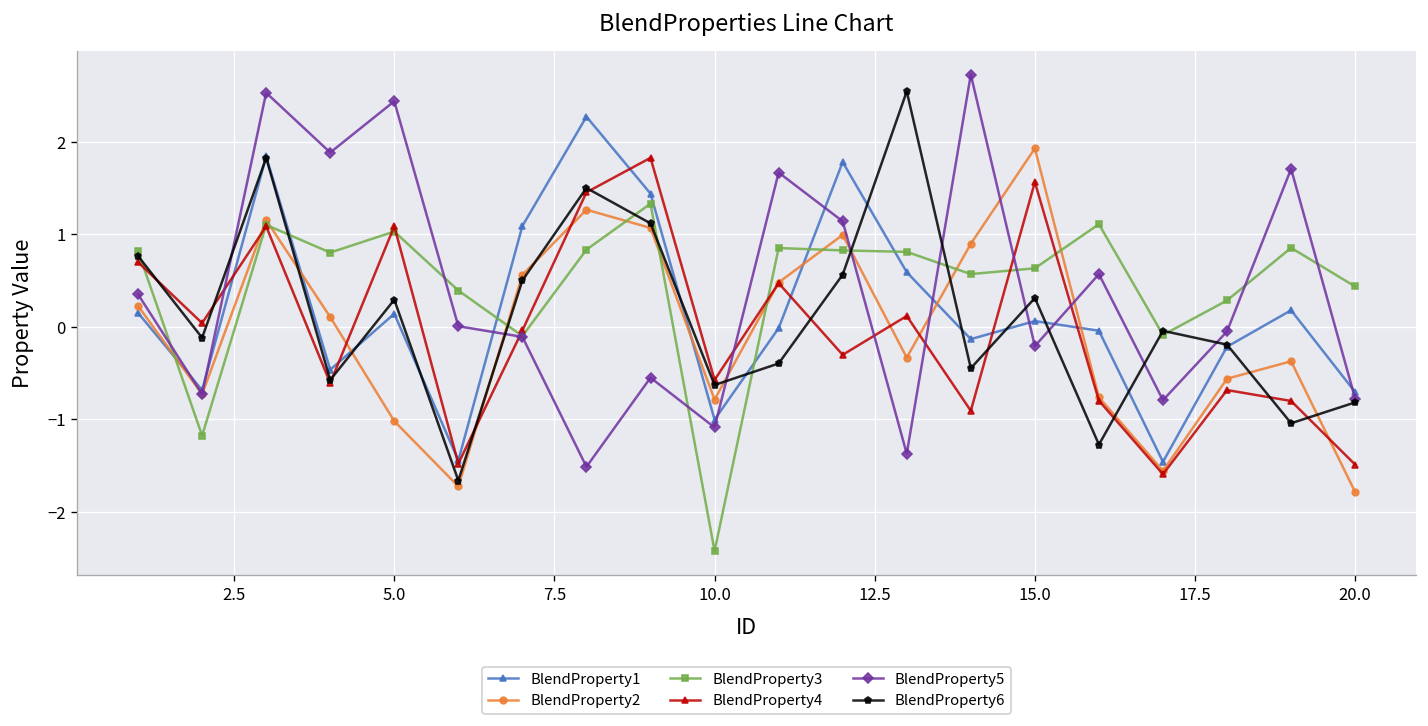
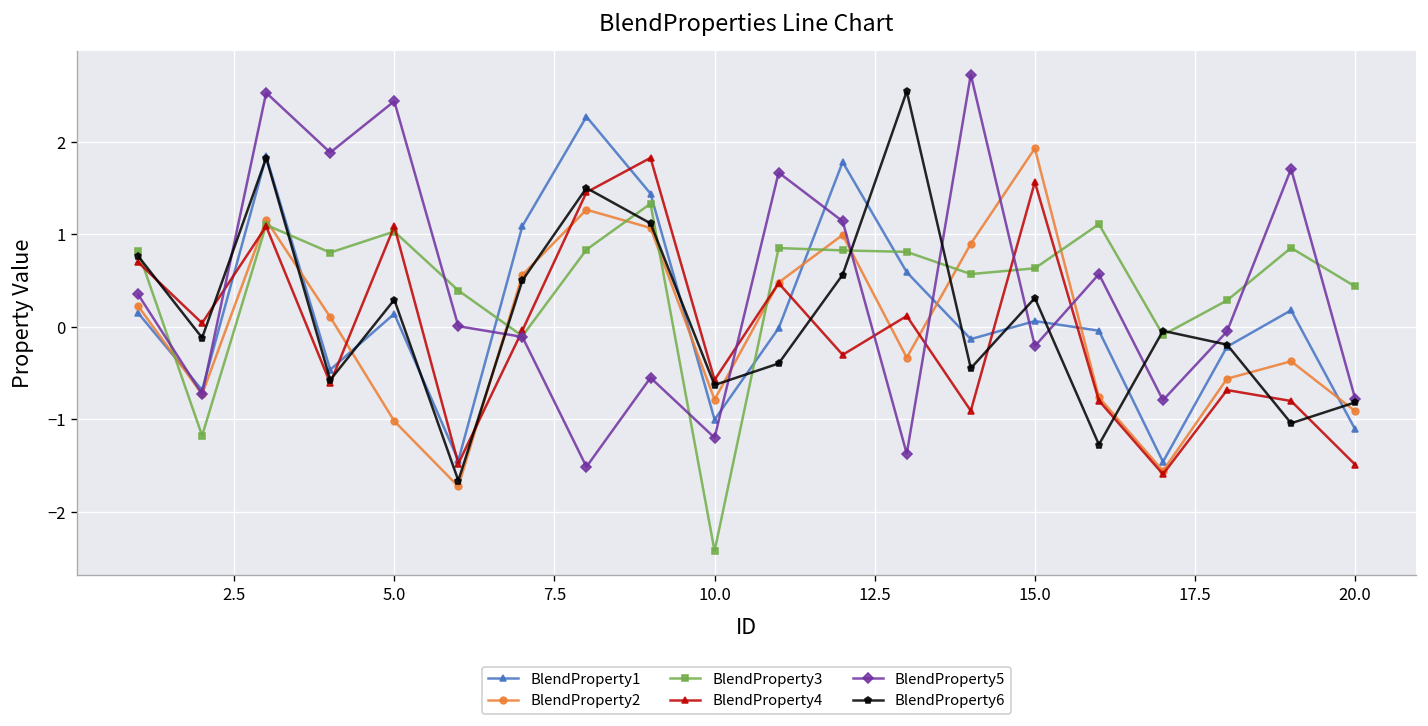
BlendProperty5, 10.0: -1.1 -> -1.2
BlendProperty1, 20.0: -0.7 -> -1.1
BlendProperty2, 20.0: -1.8 -> -0.9
